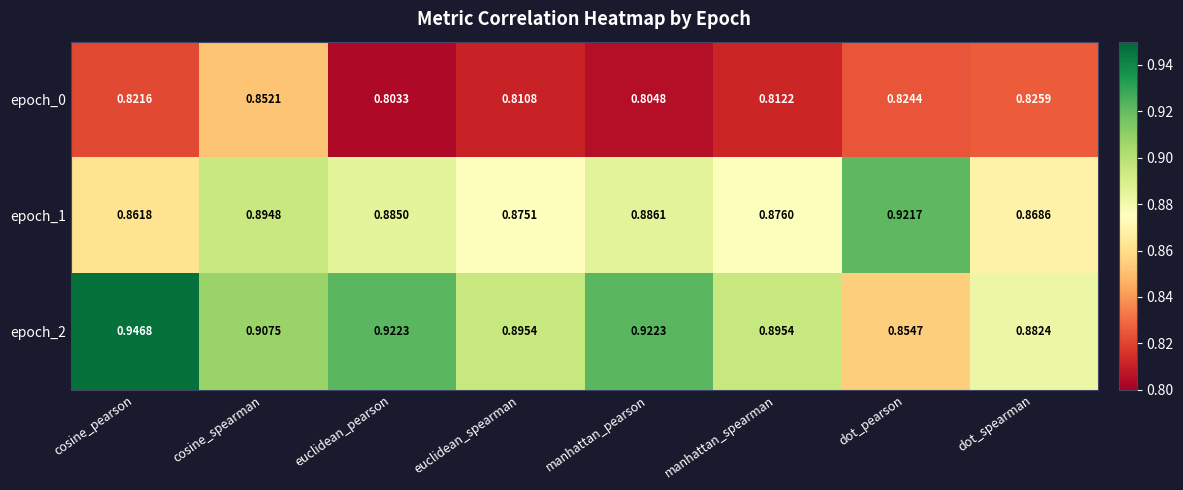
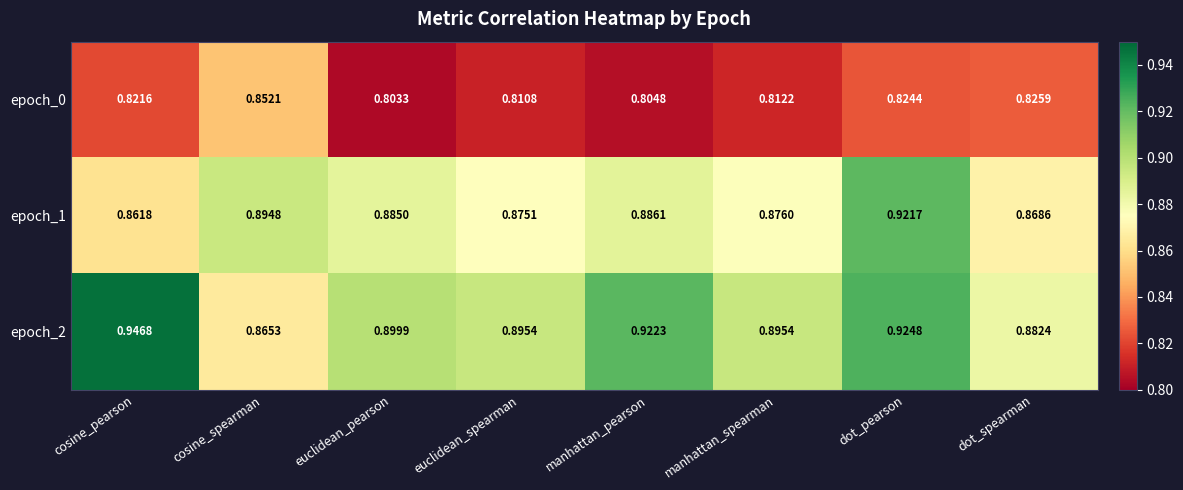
epoch_2, cosine_spearman: 0.9075 -> 0.8653
epoch_2, euclidean_pearson: 0.9223 -> 0.8999
epoch_2, dot_pearson: 0.8547 -> 0.9248
